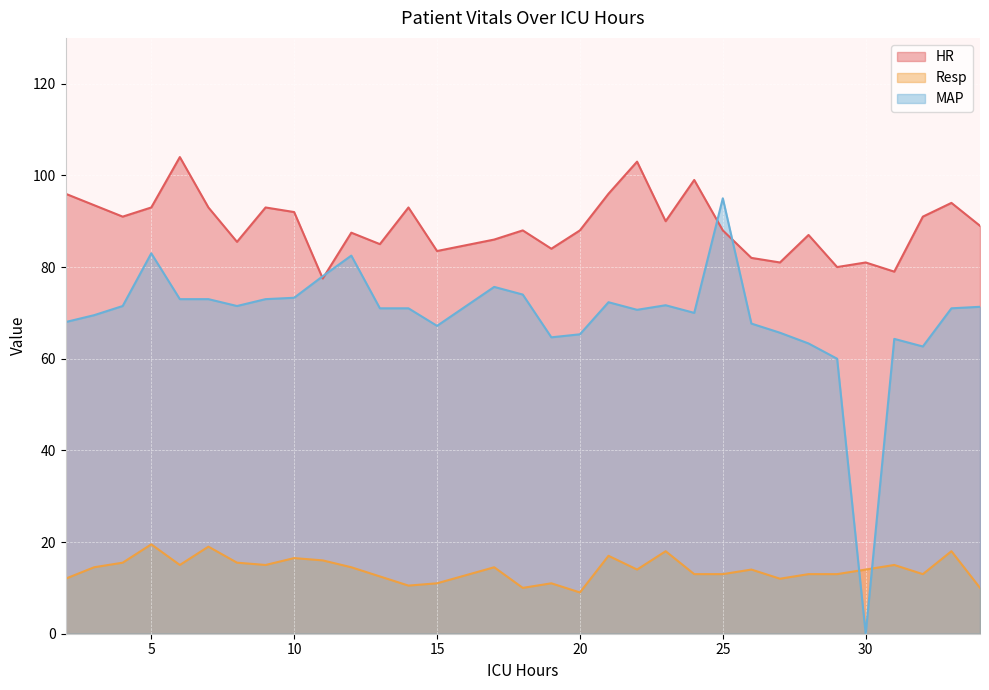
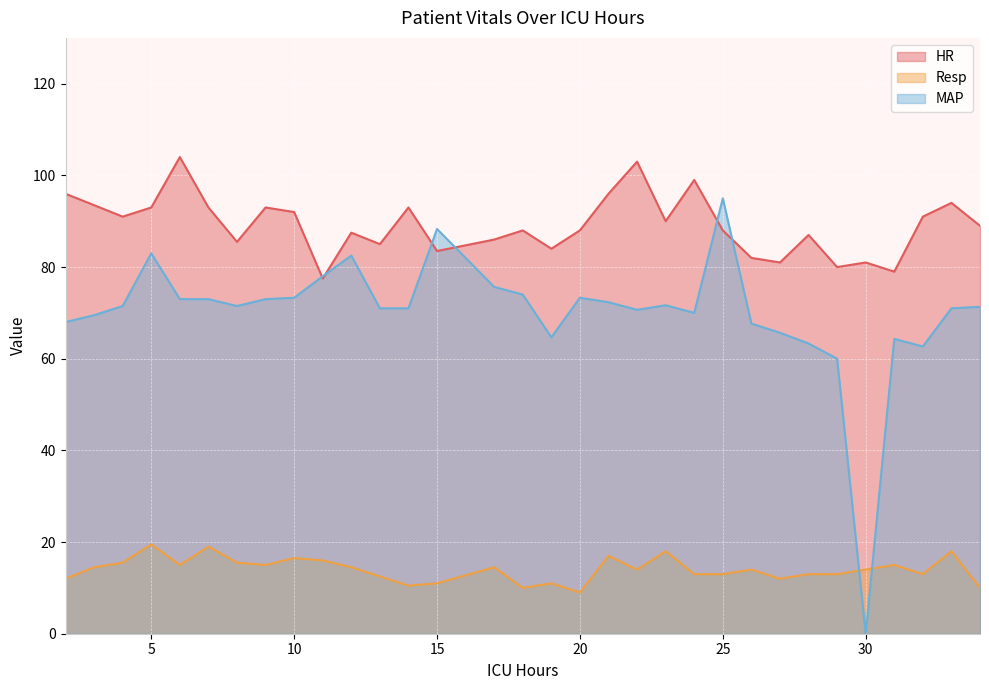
MAP, 15: 67 -> 88
MAP, 20: 65 -> 73
